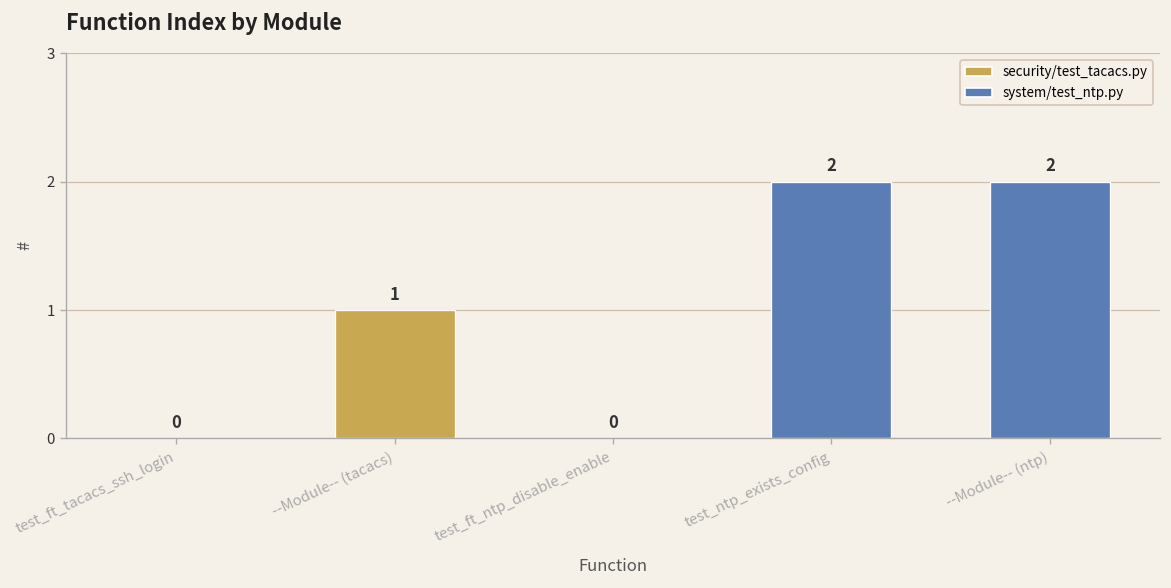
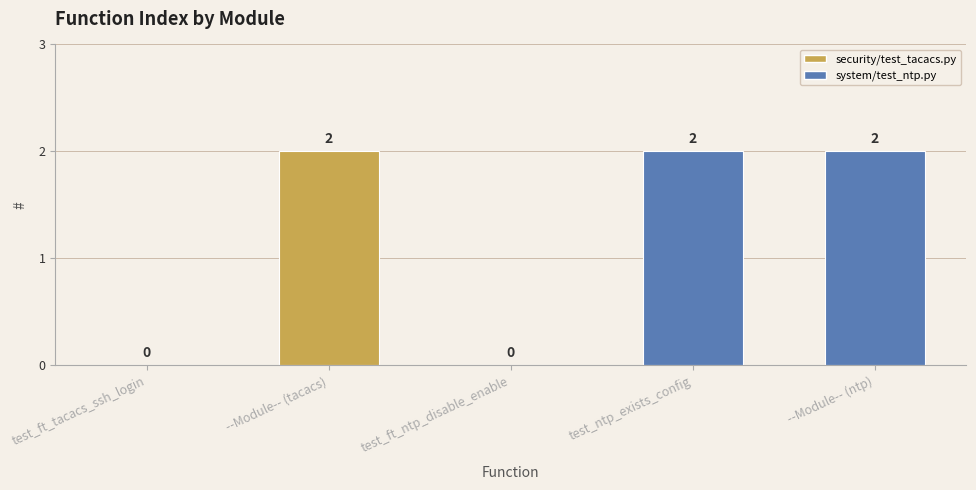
--Module-- (tacacs): 1 -> 2
